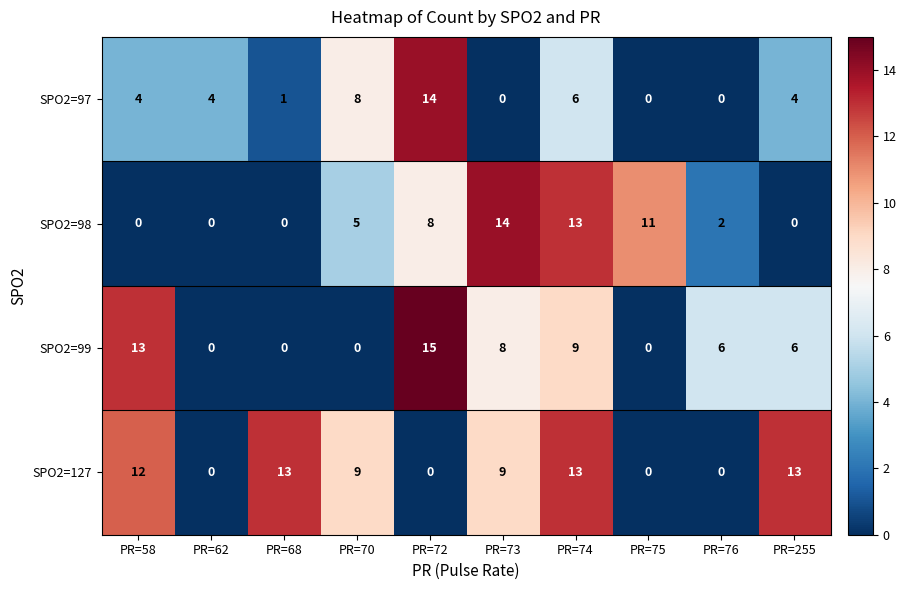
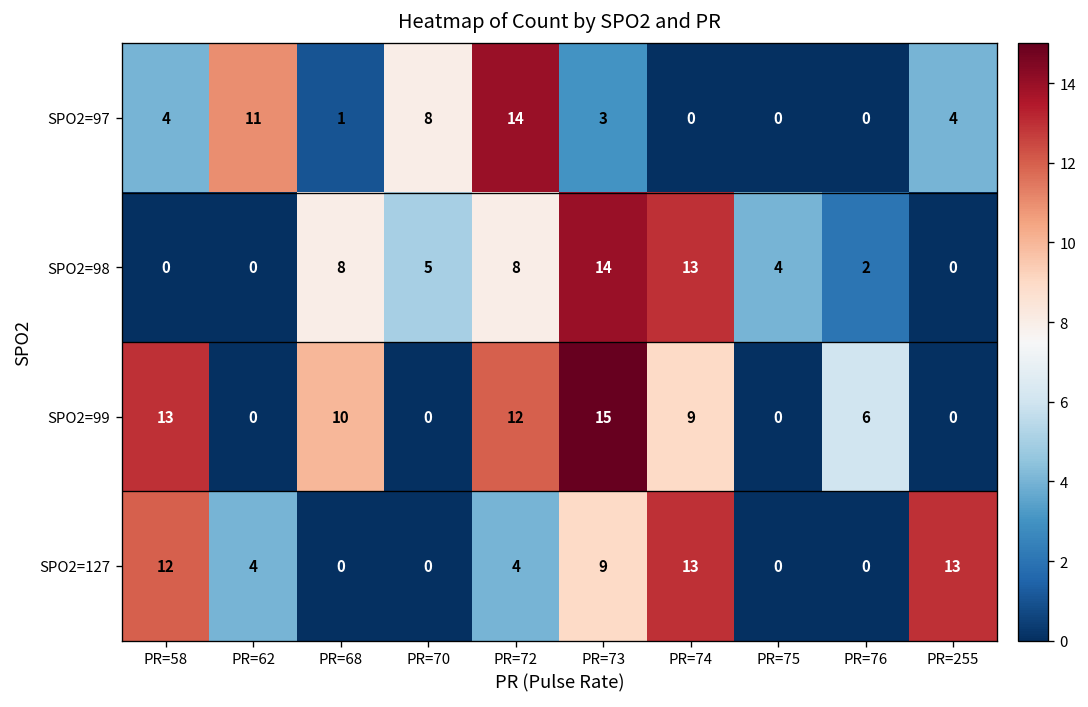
SPO2=97, PR=62: 4 -> 11
SPO2=97, PR=73: 0 -> 3
SPO2=97, PR=74: 6 -> 0
SPO2=98, PR=68: 0 -> 8
SPO2=98, PR=75: 11 -> 4
SPO2=99, PR=68: 0 -> 10
SPO2=99, PR=72: 15 -> 12
SPO2=99, PR=73: 8 -> 15
SPO2=99, PR=255: 6 -> 0
SPO2=127, PR=62: 0 -> 4
SPO2=127, PR=68: 13 -> 0
SPO2=127, PR=70: 9 -> 0
SPO2=127, PR=72: 0 -> 4
